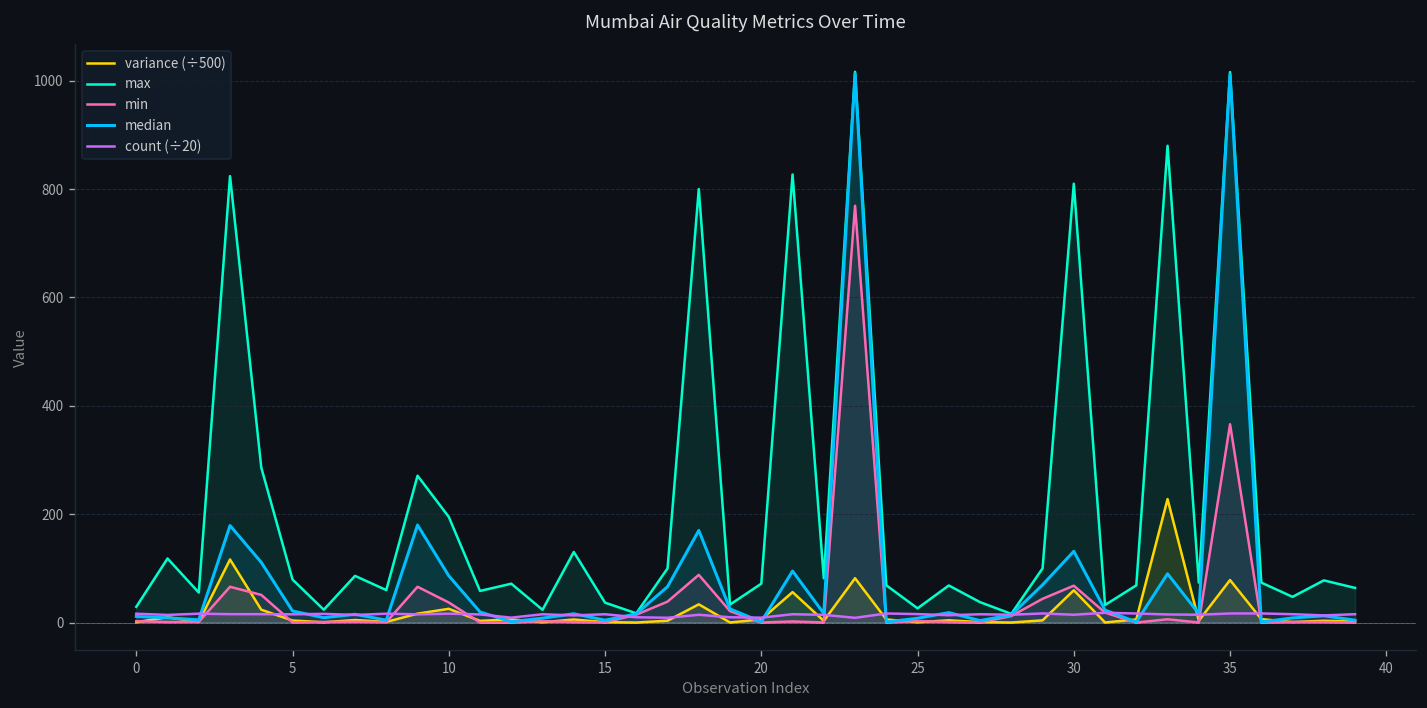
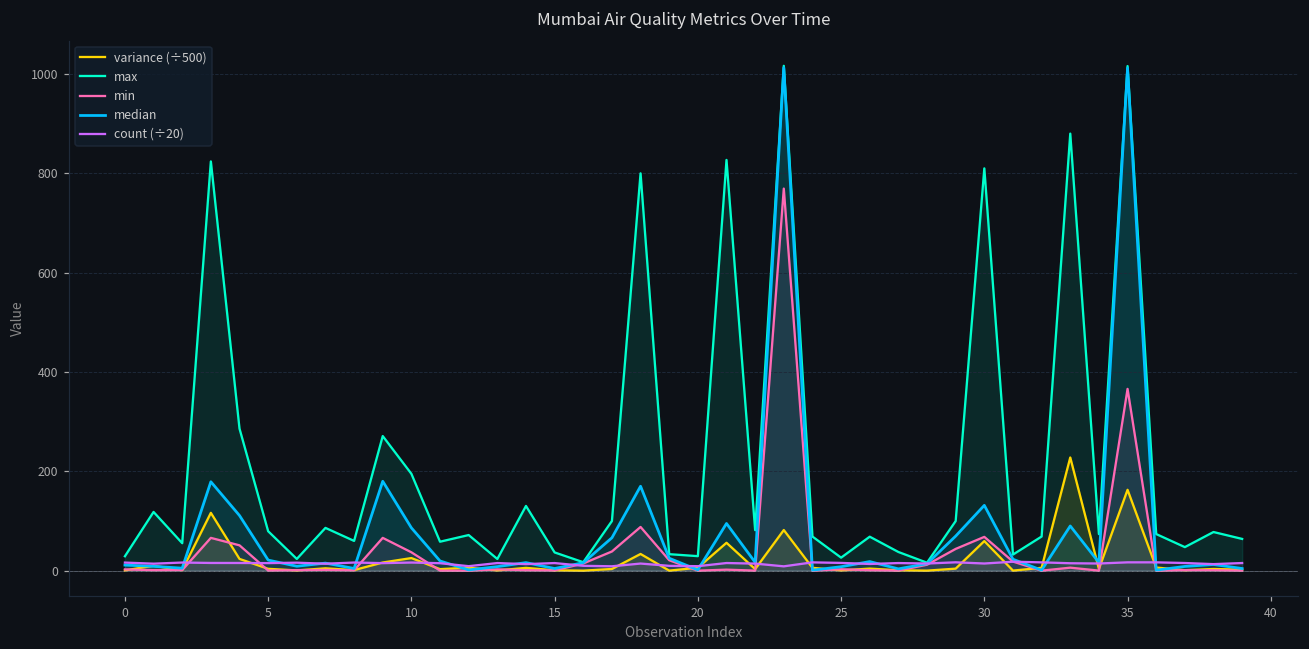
max, 20: 70 -> 30
variance (÷500), 35: 80 -> 160
